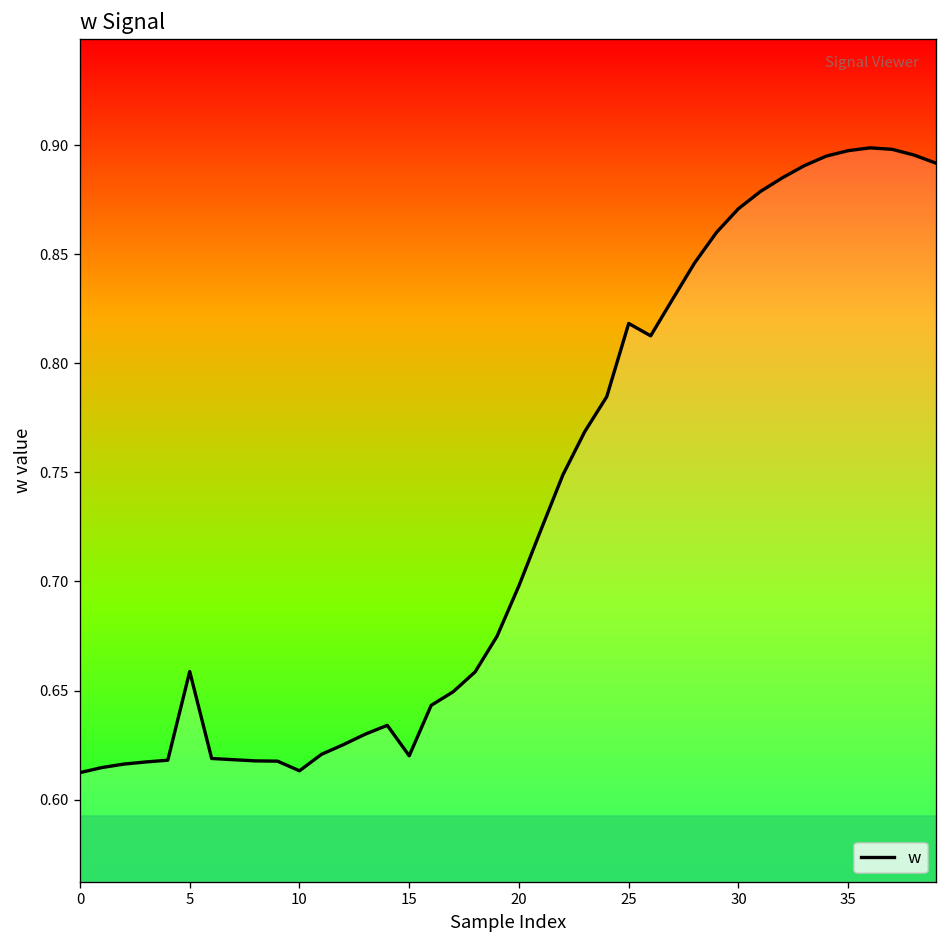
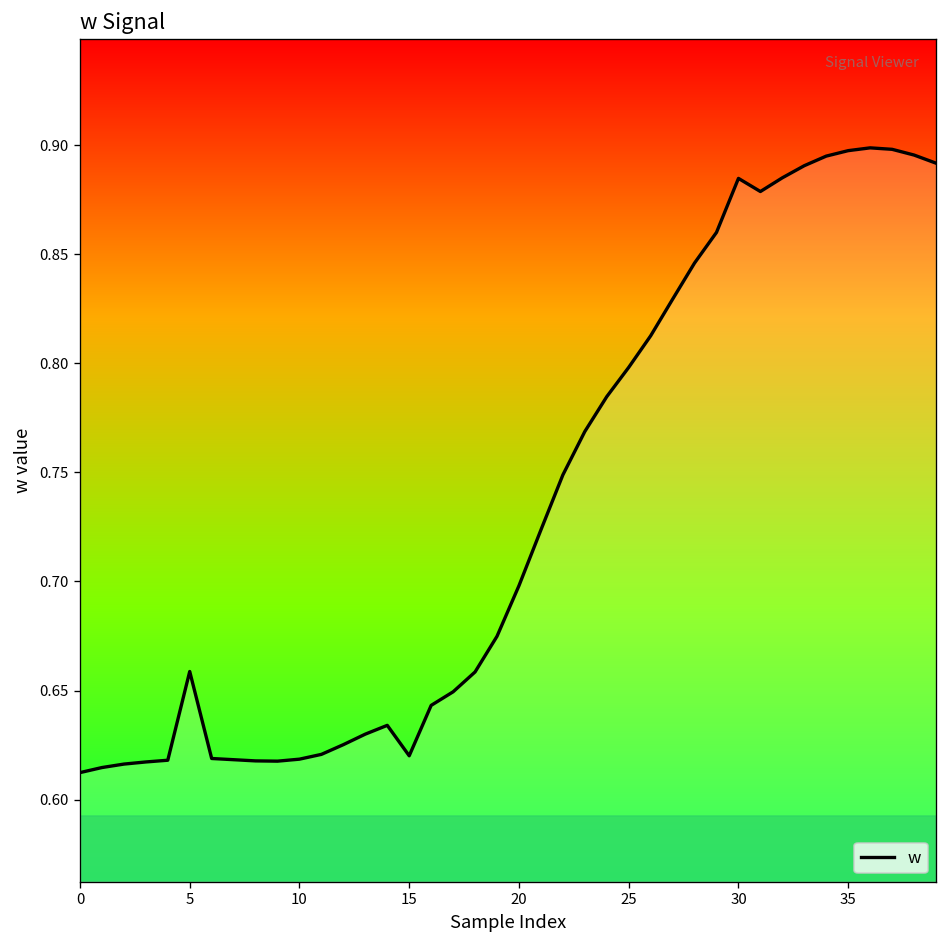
10: 0.613 -> 0.619
25: 0.818 -> 0.798
30: 0.871 -> 0.885
